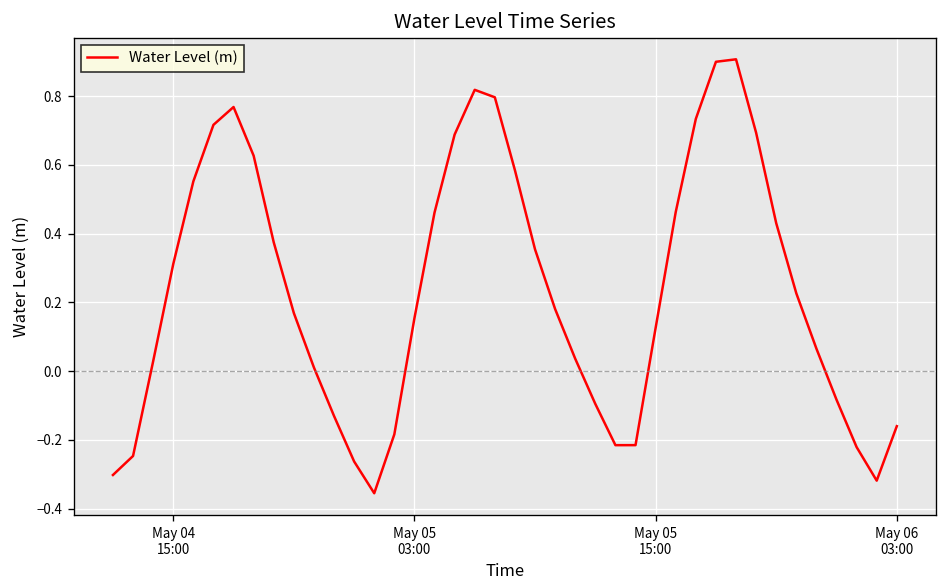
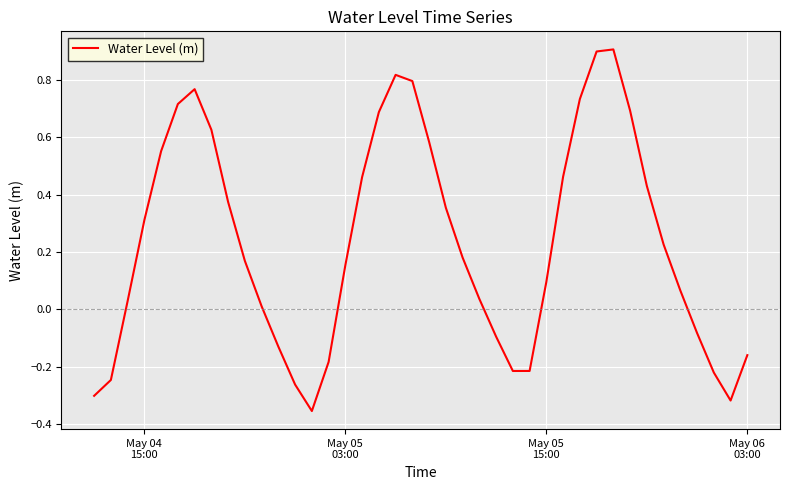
May 05 15:00: 0.13 -> 0.10
